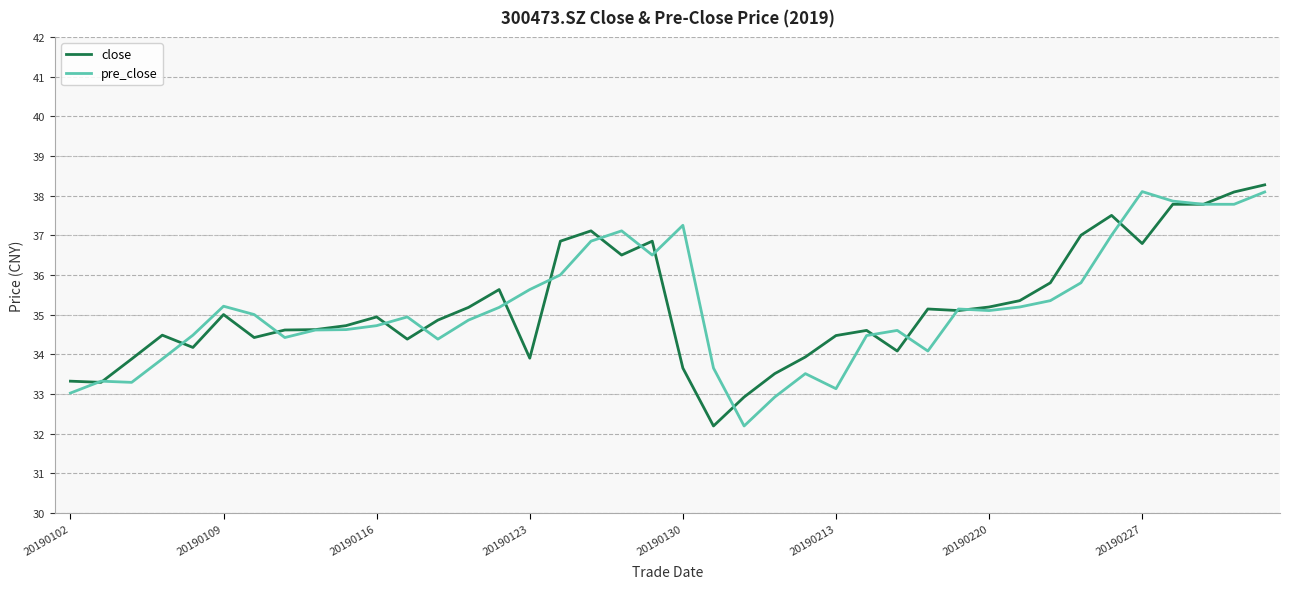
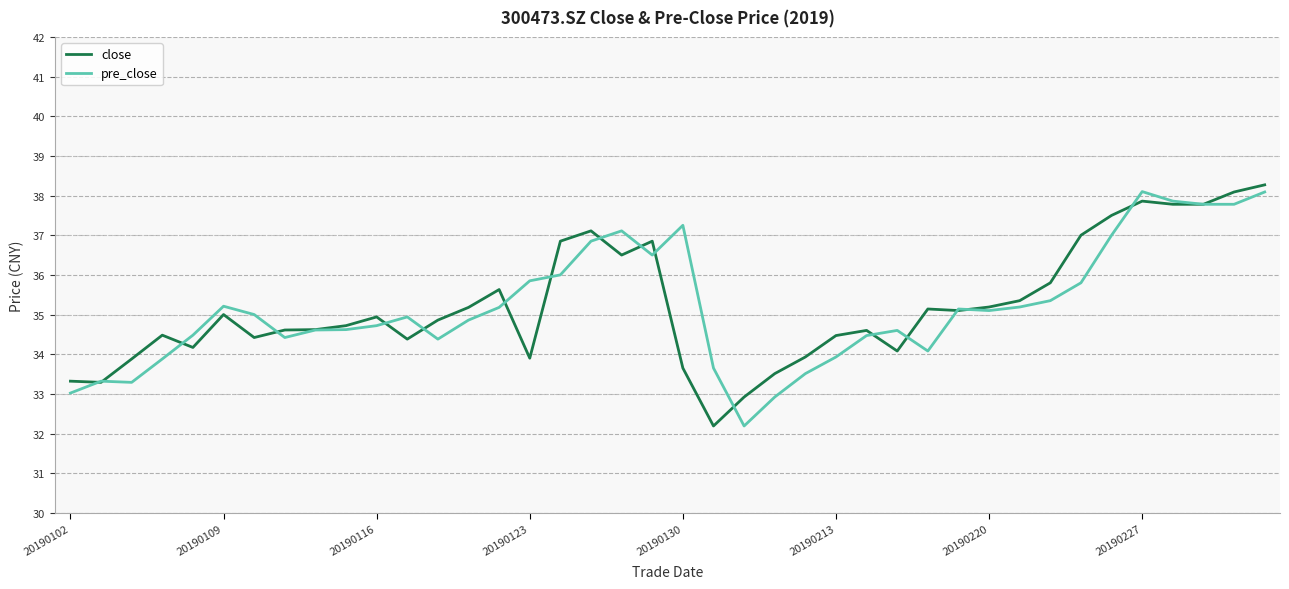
pre_close, 20190123: 35.6 -> 35.9
pre_close, 20190213: 33.1 -> 33.9
close, 20190227: 36.8 -> 37.9
